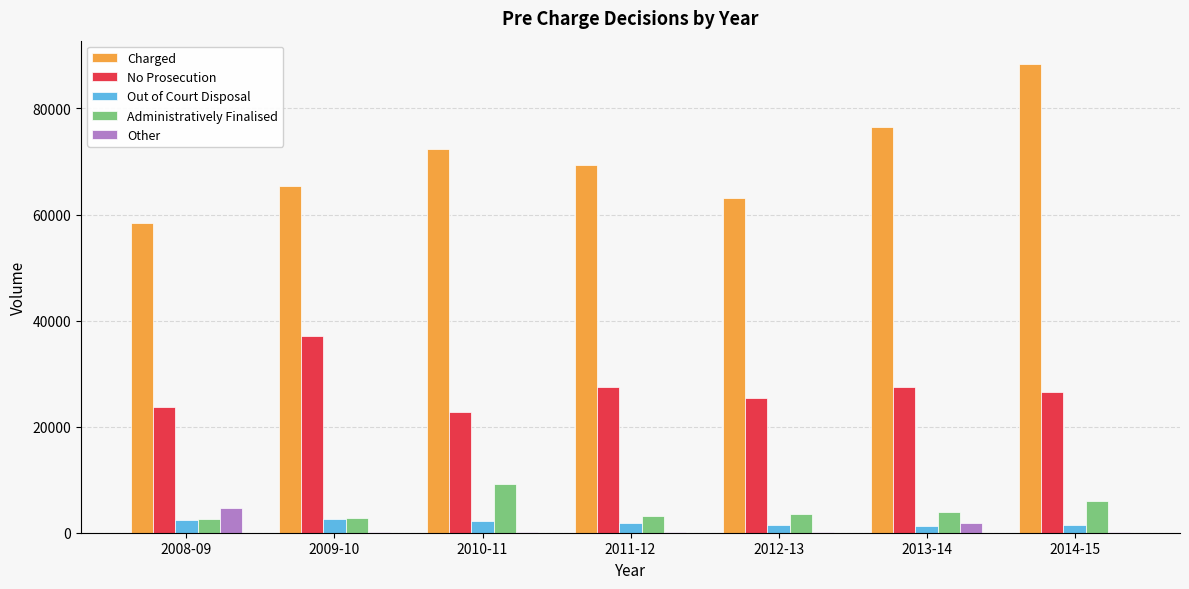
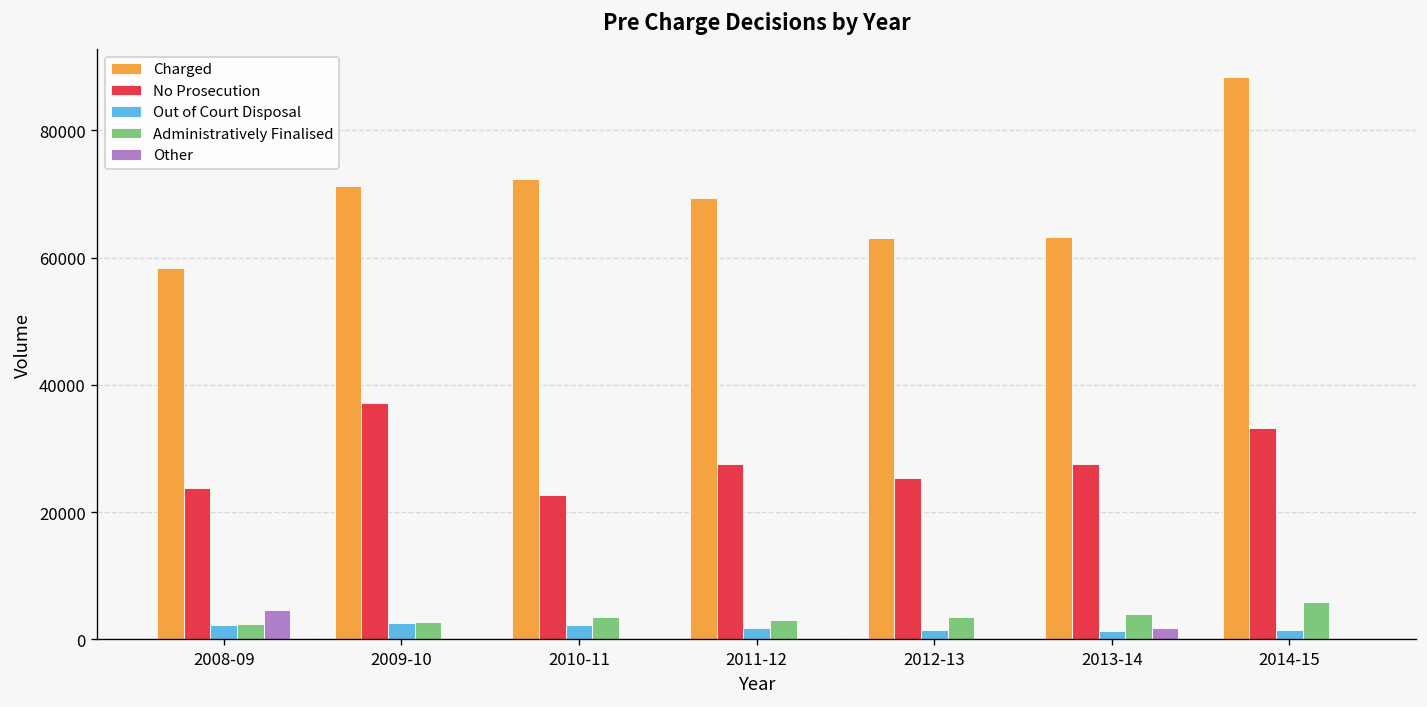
Charged, 2009-10: 65000 -> 71000
Administratively Finalised, 2010-11: 9000 -> 4000
Charged, 2013-14: 77000 -> 63000
No Prosecution, 2014-15: 27000 -> 33000
